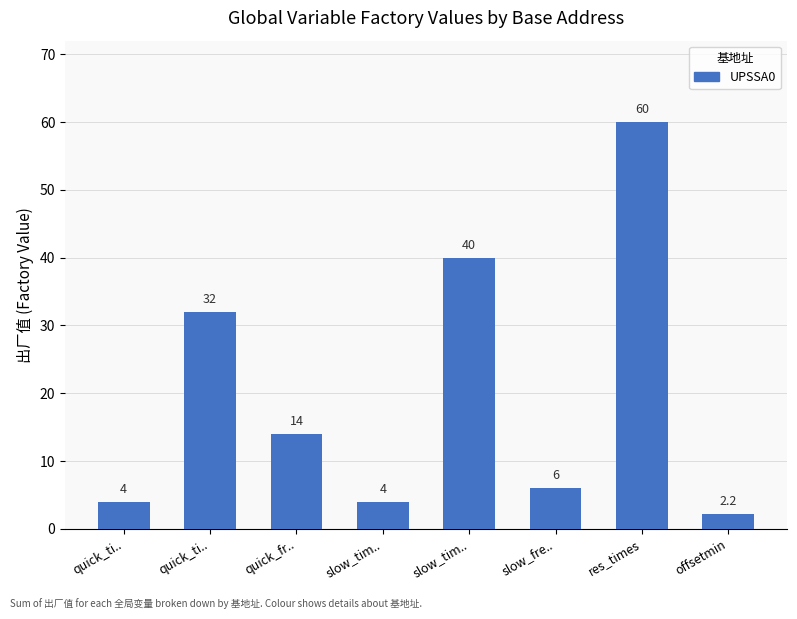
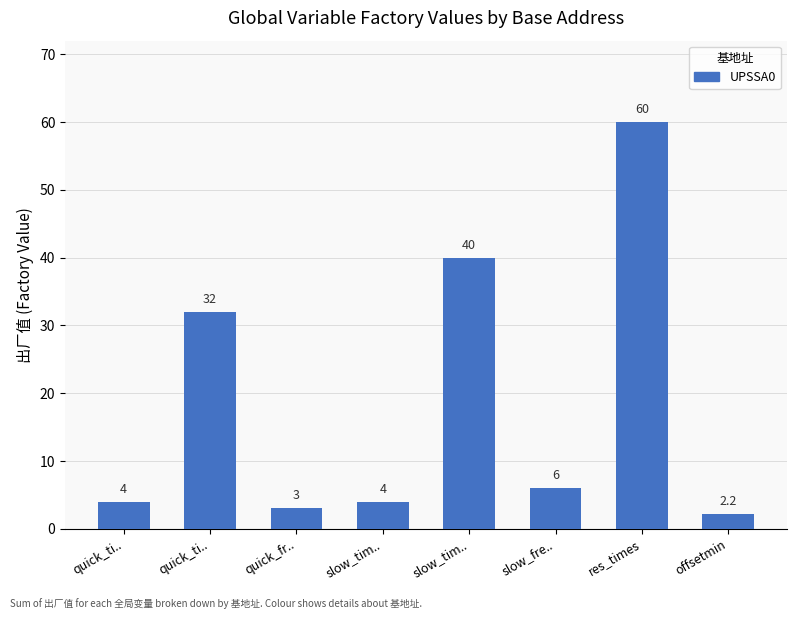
quick_fr..: 14 -> 3
